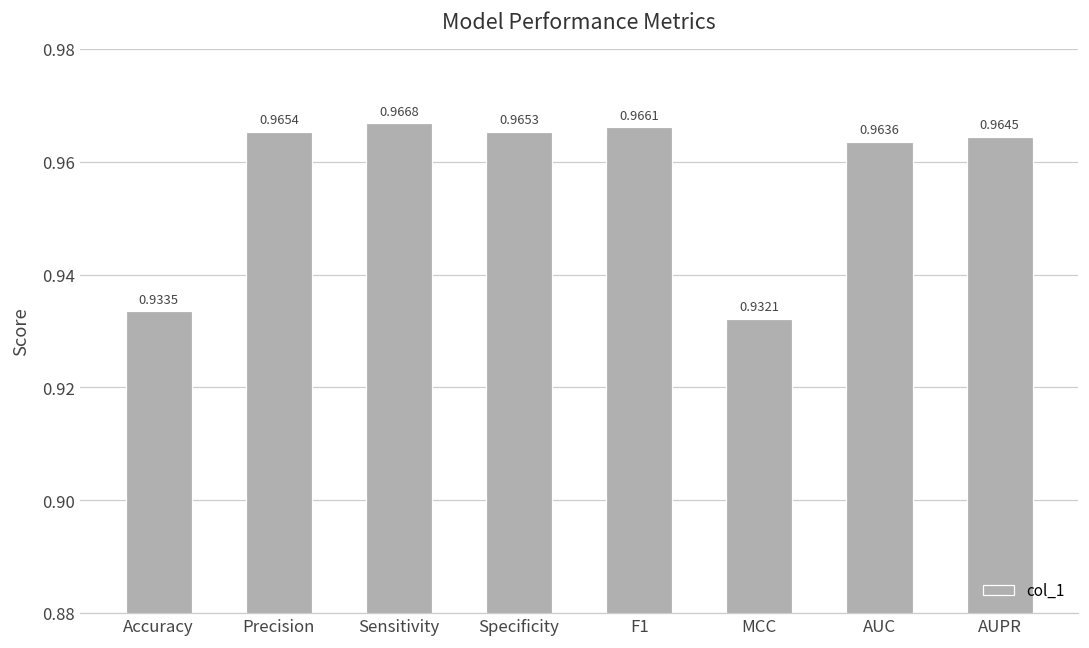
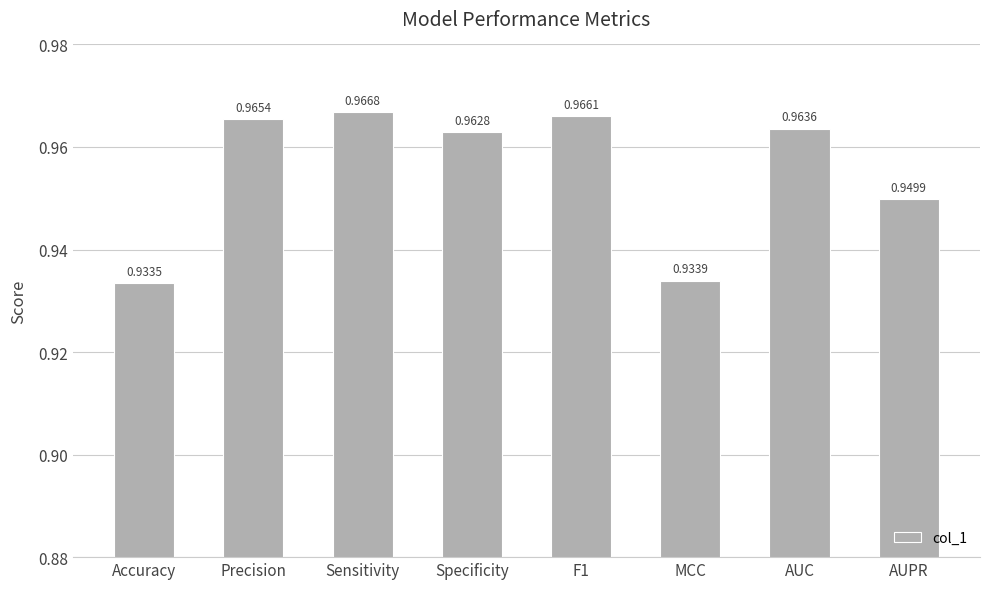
Specificity: 0.9653 -> 0.9628
MCC: 0.9321 -> 0.9339
AUPR: 0.9645 -> 0.9499
